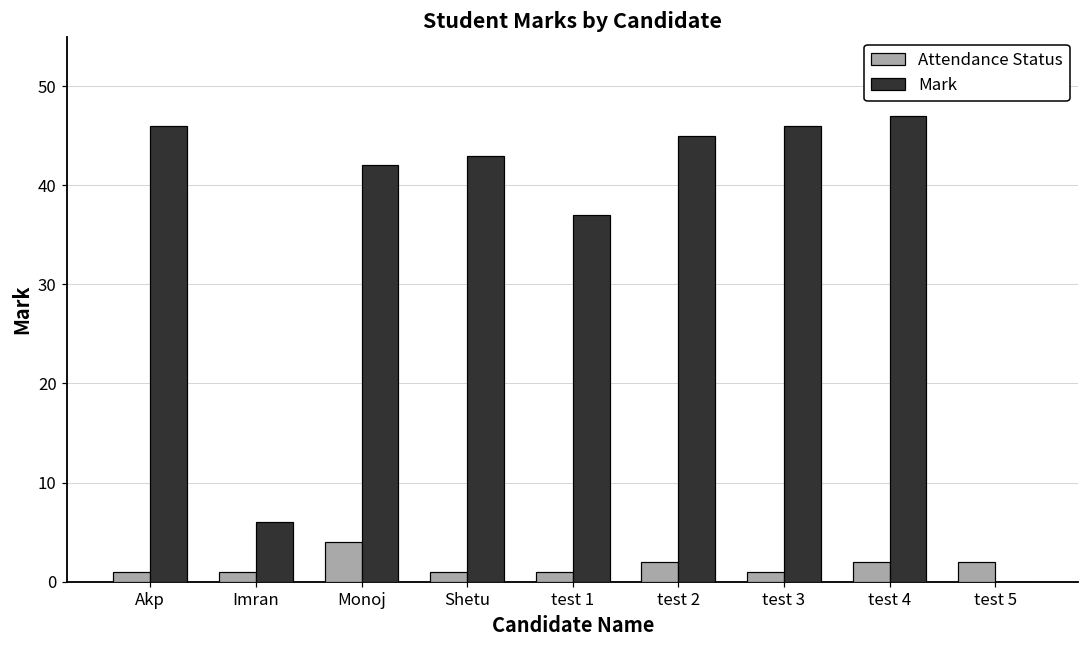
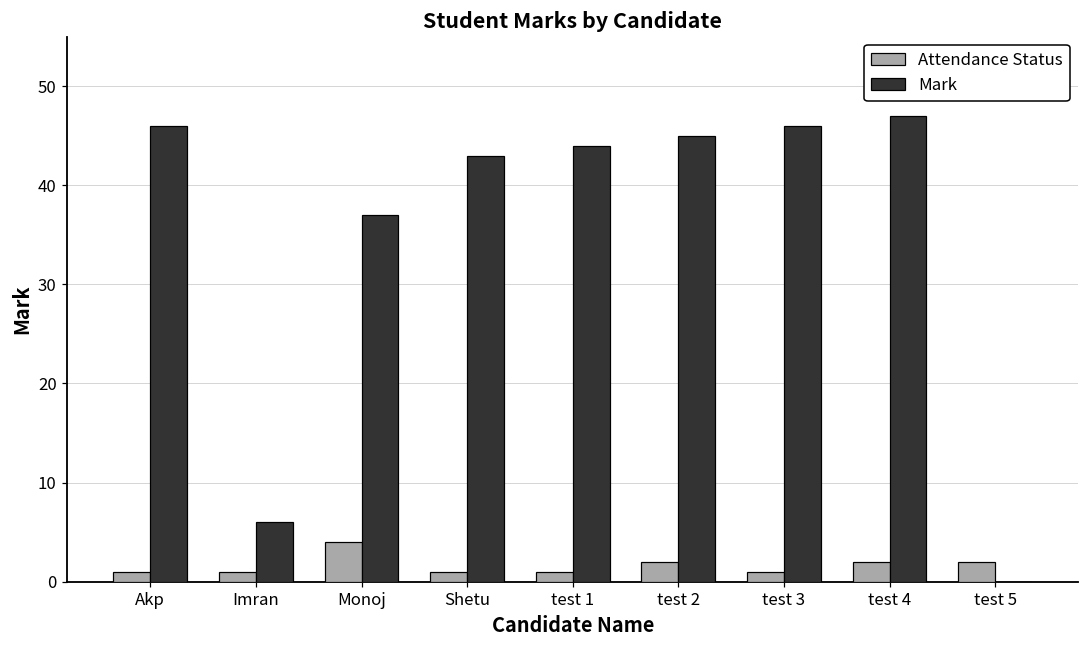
Mark, Monoj: 42 -> 37
Mark, test 1: 37 -> 44
